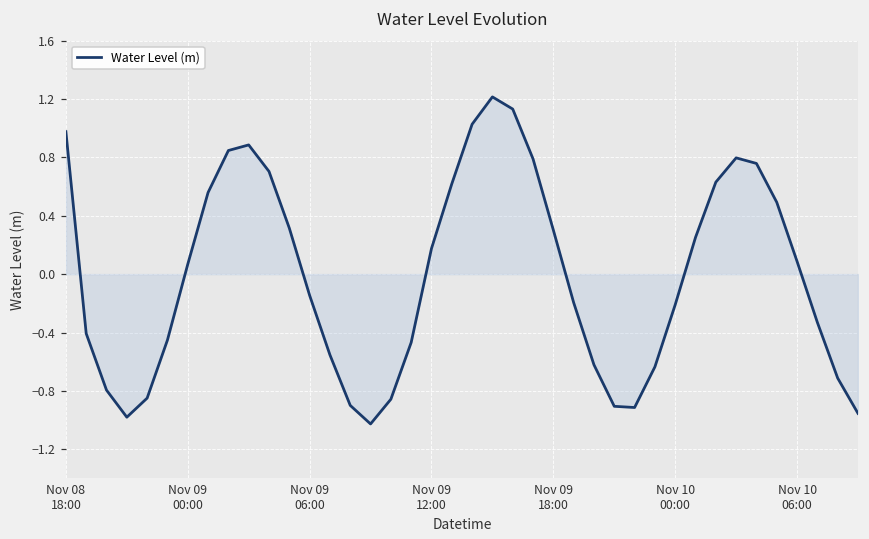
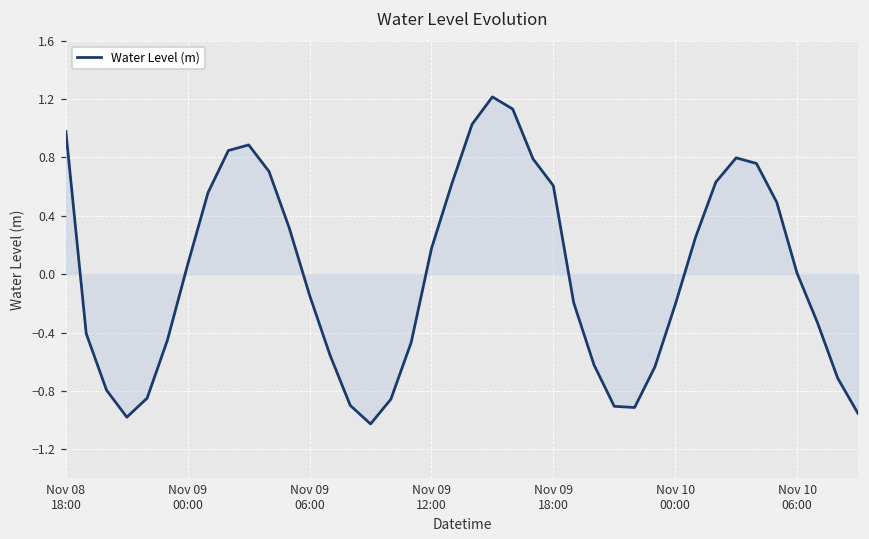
Water Level (m), Nov 09 18:00: 0.30 -> 0.61
Water Level (m), Nov 10 06:00: 0.09 -> 0.01
